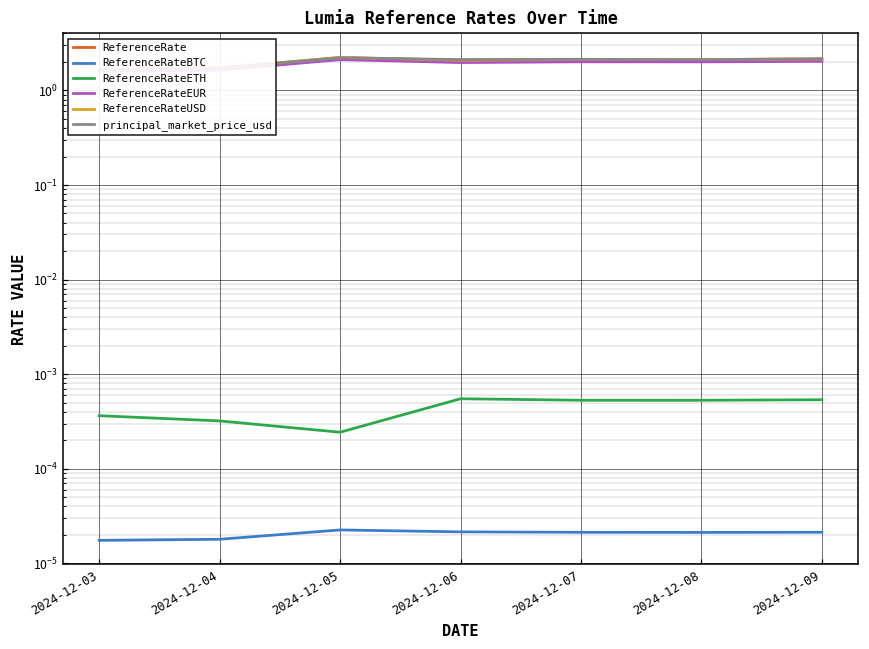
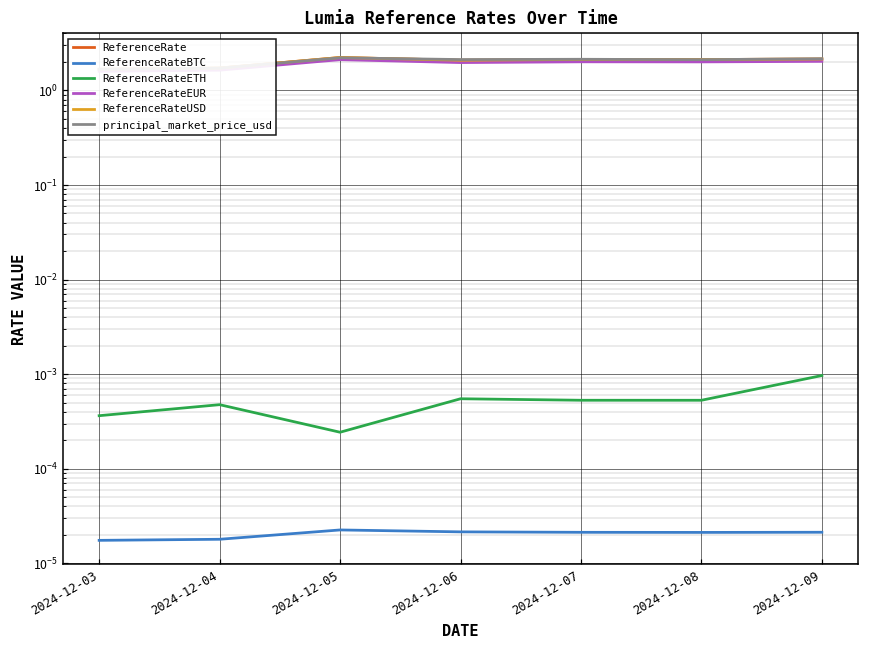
ReferenceRateETH, 2024-12-04: 0.00032 -> 0.0005
ReferenceRateETH, 2024-12-09: 0.0005 -> 0.0010
